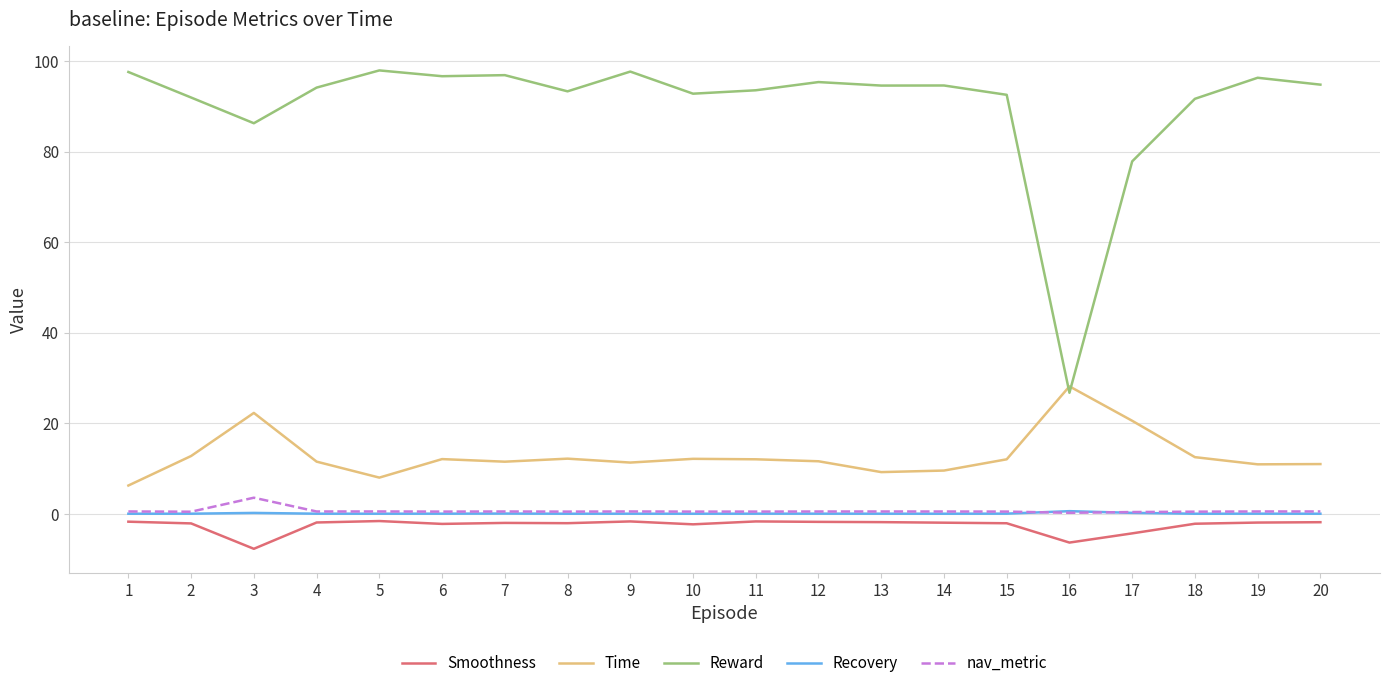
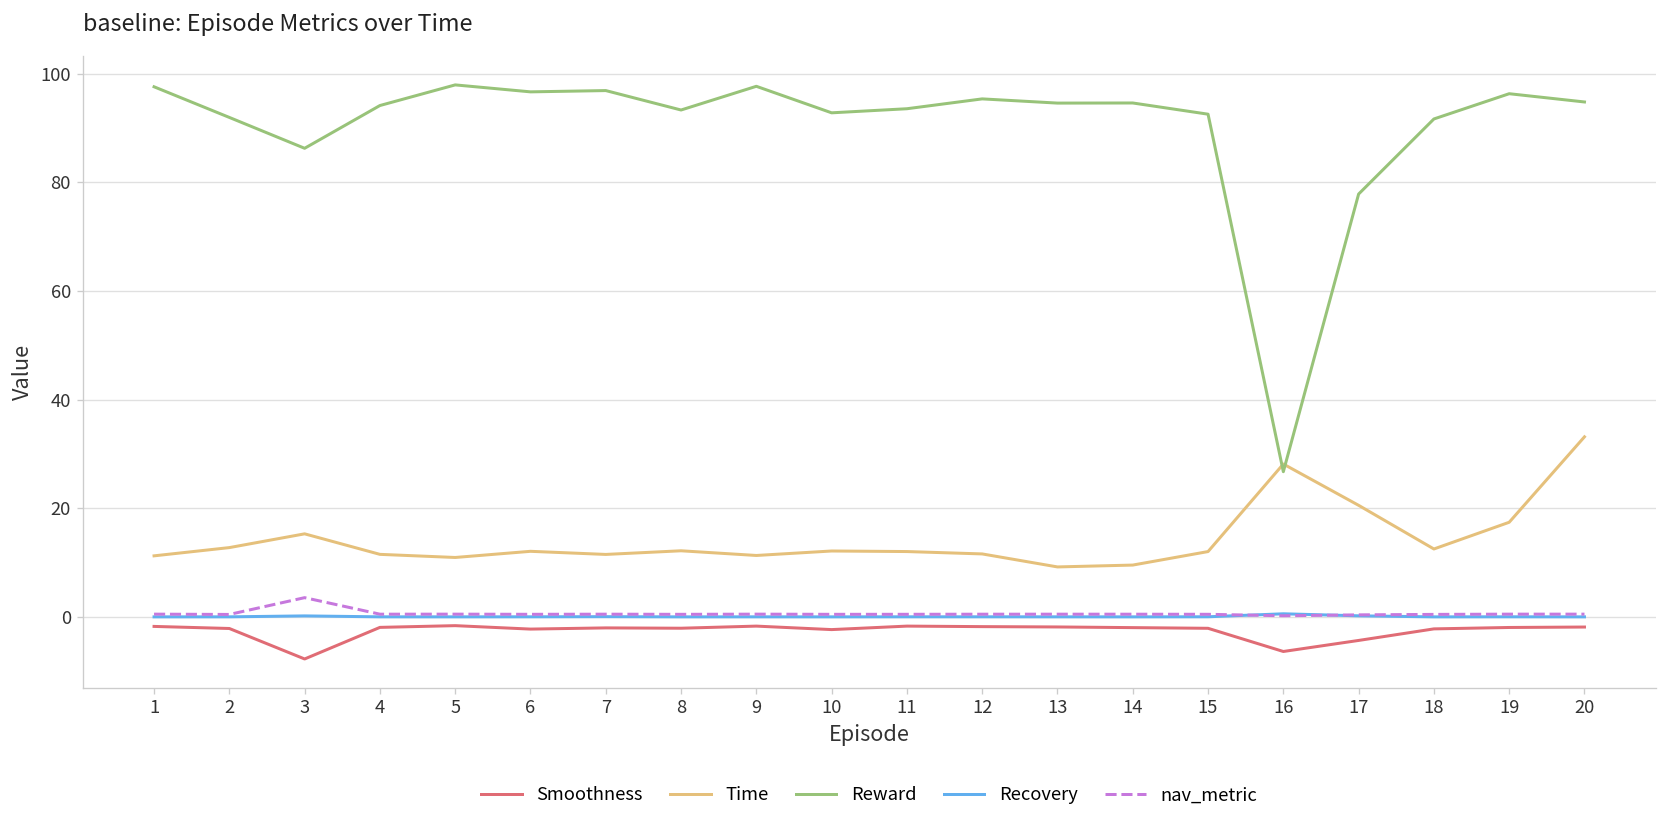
Time, 1: 6 -> 11
Time, 3: 22 -> 15
Time, 5: 8 -> 11
Time, 19: 11 -> 17
Time, 20: 11 -> 33
